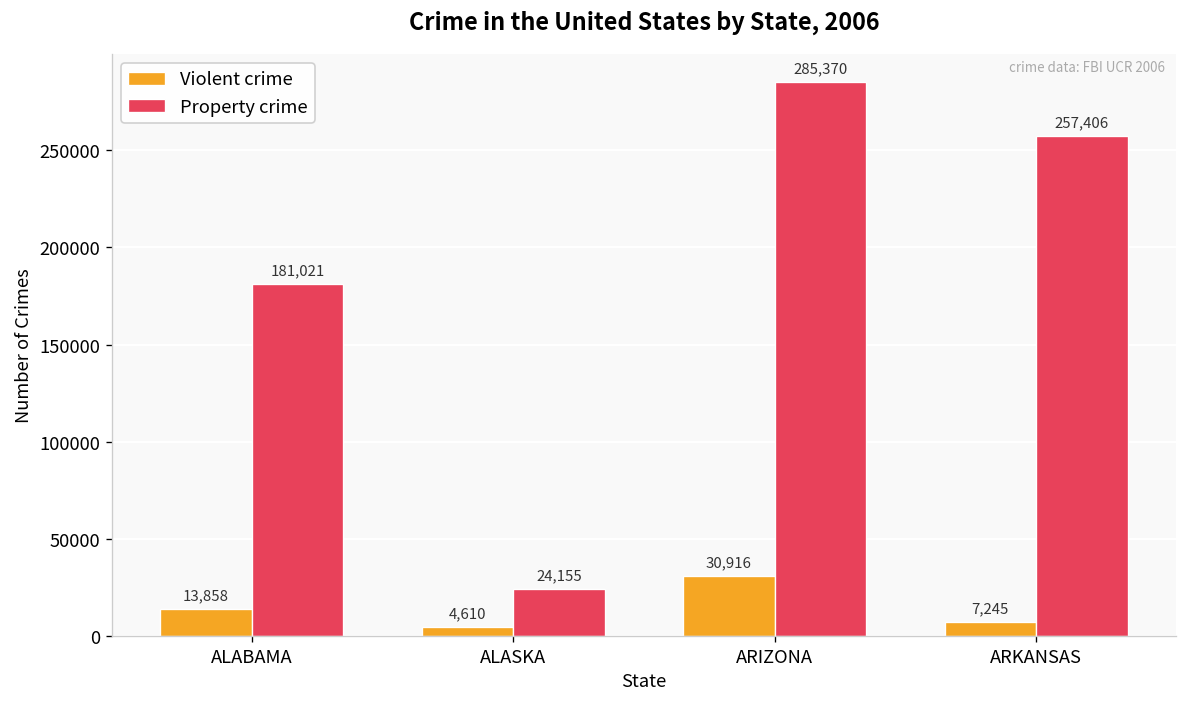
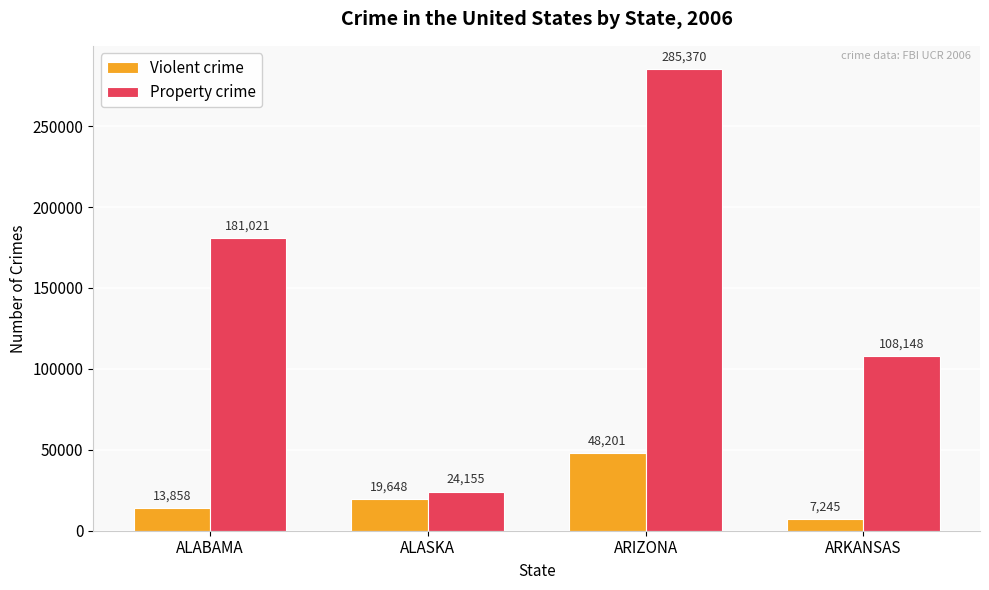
Violent crime, ALASKA: 4,610 -> 19,648
Violent crime, ARIZONA: 30,916 -> 48,201
Property crime, ARKANSAS: 257,406 -> 108,148
